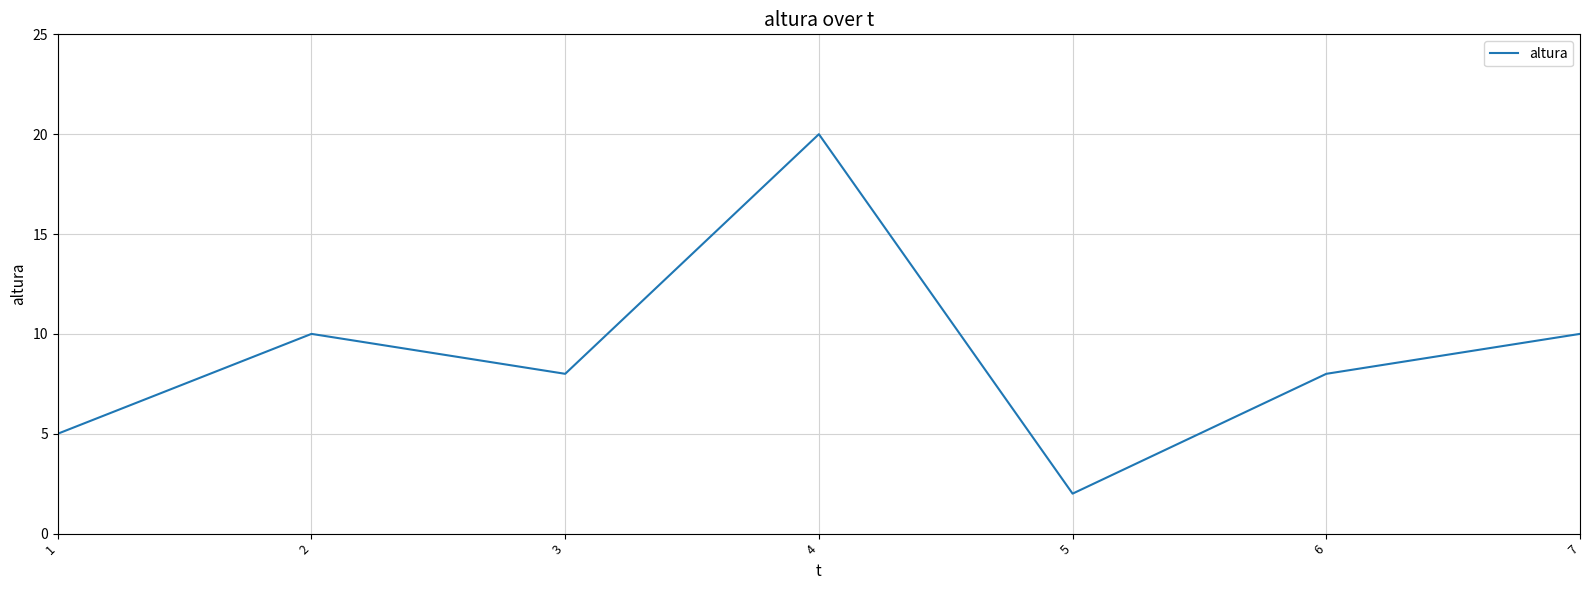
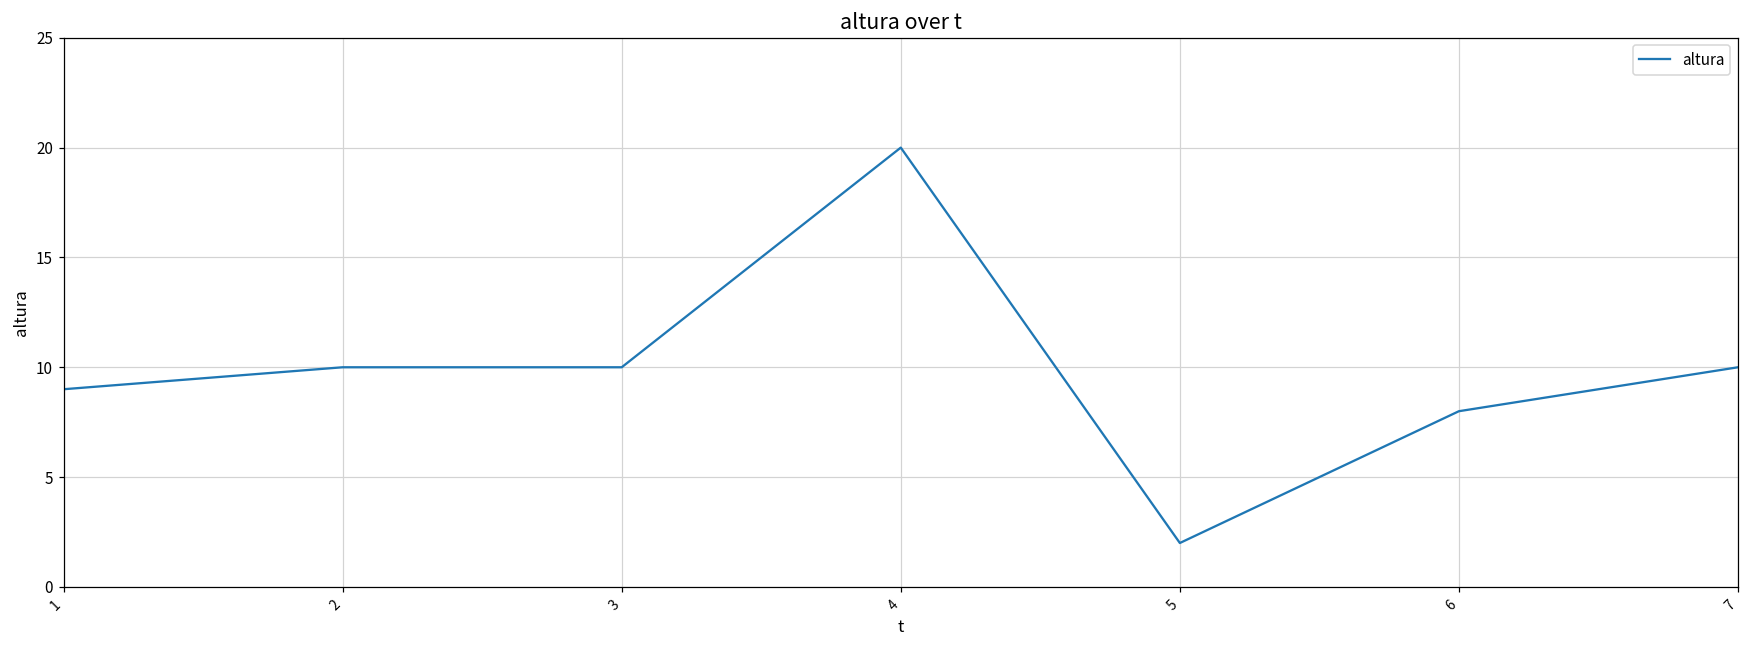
1: 5 -> 9
3: 8 -> 10
